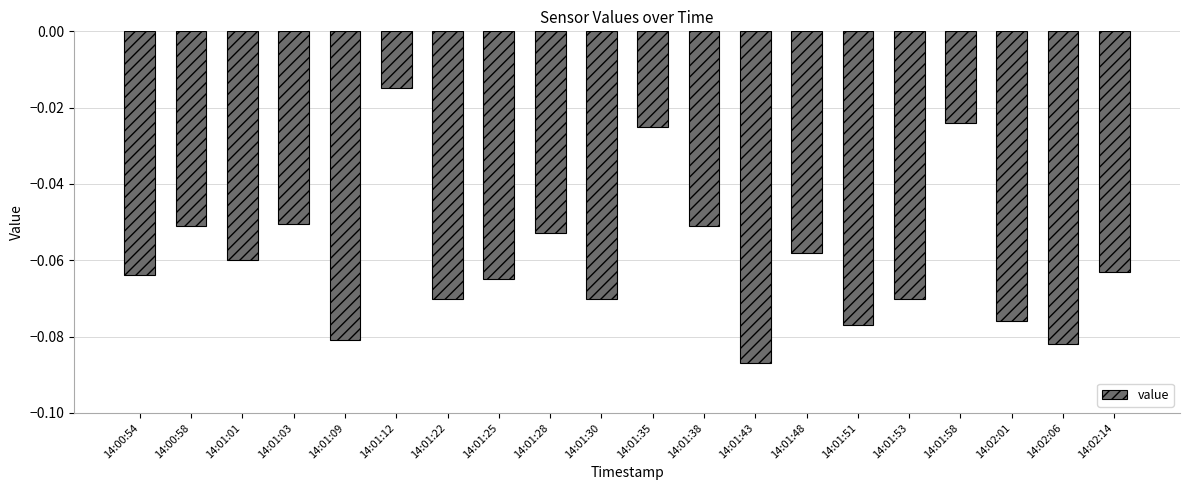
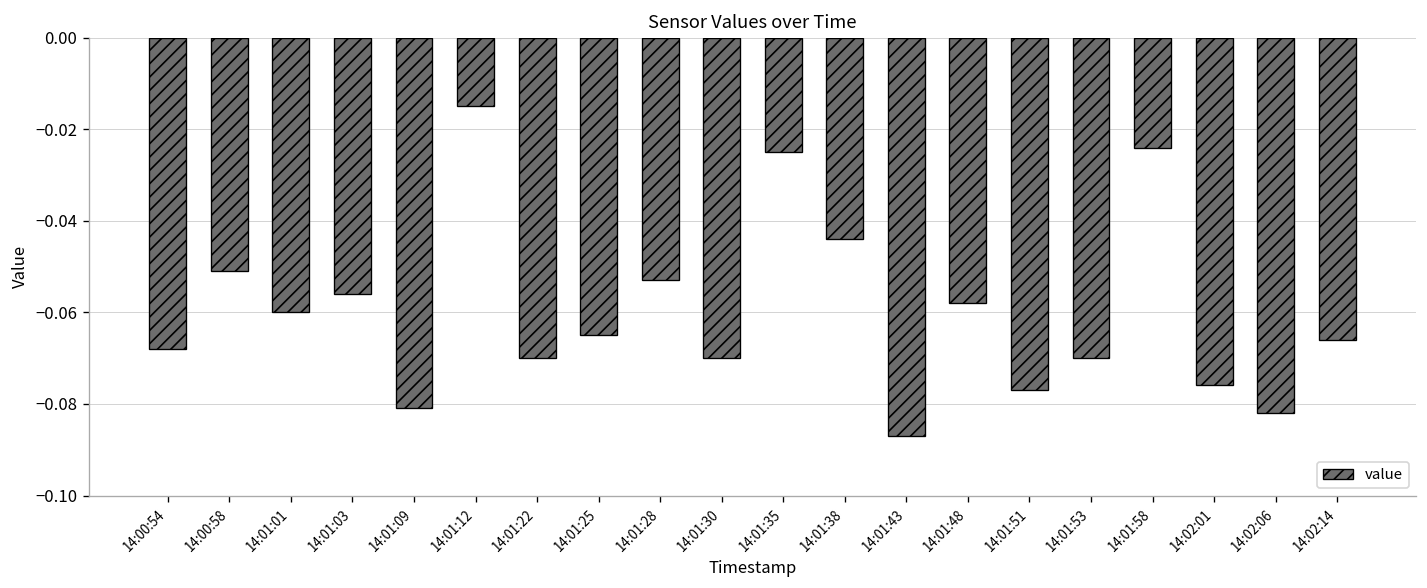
14:00:54: -0.064 -> -0.068
14:01:03: -0.050 -> -0.056
14:01:38: -0.051 -> -0.044
14:02:14: -0.063 -> -0.066
